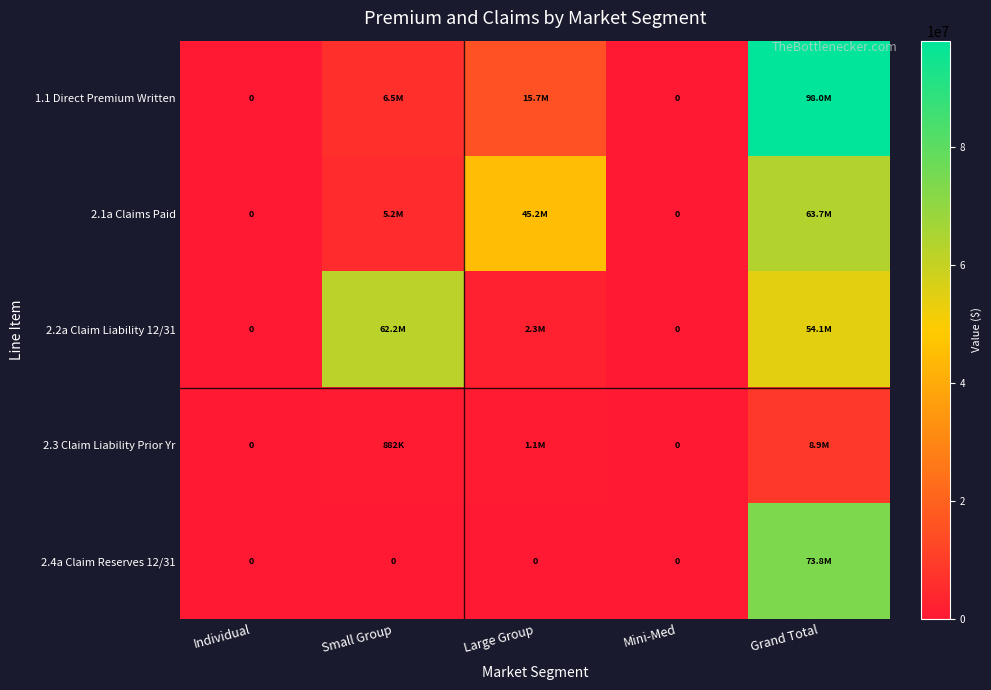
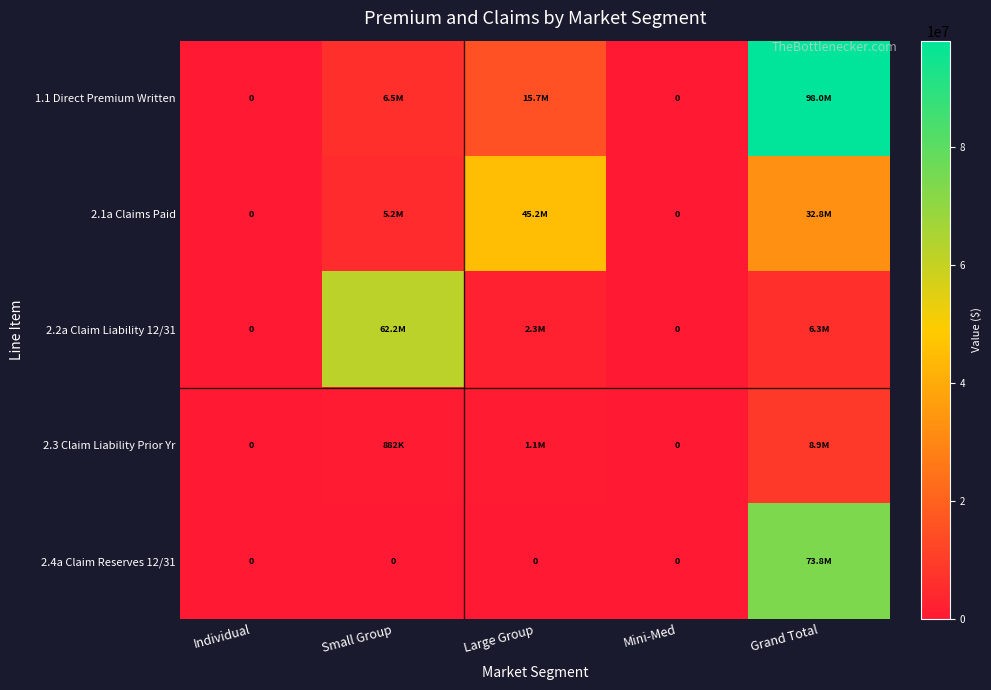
2.1a Claims Paid, Grand Total: 63.7M -> 32.8M
2.2a Claim Liability 12/31, Grand Total: 54.1M -> 6.3M
